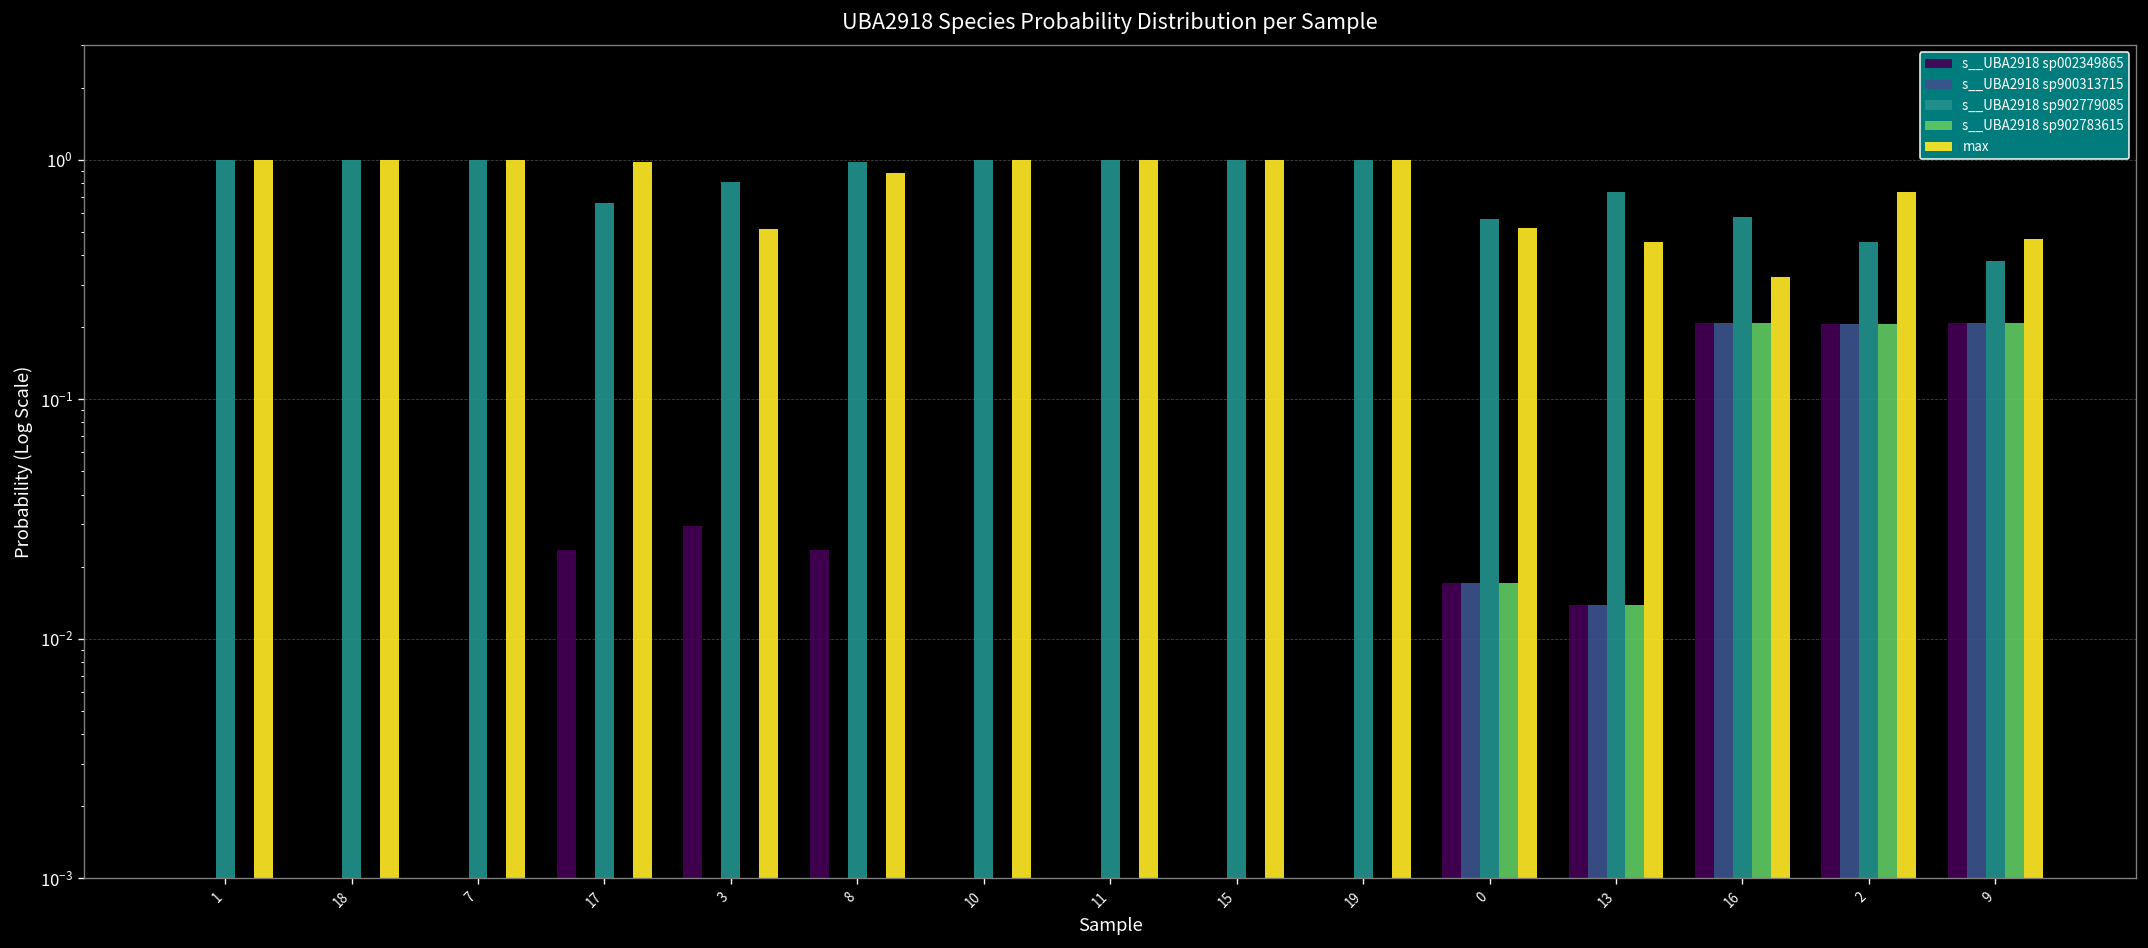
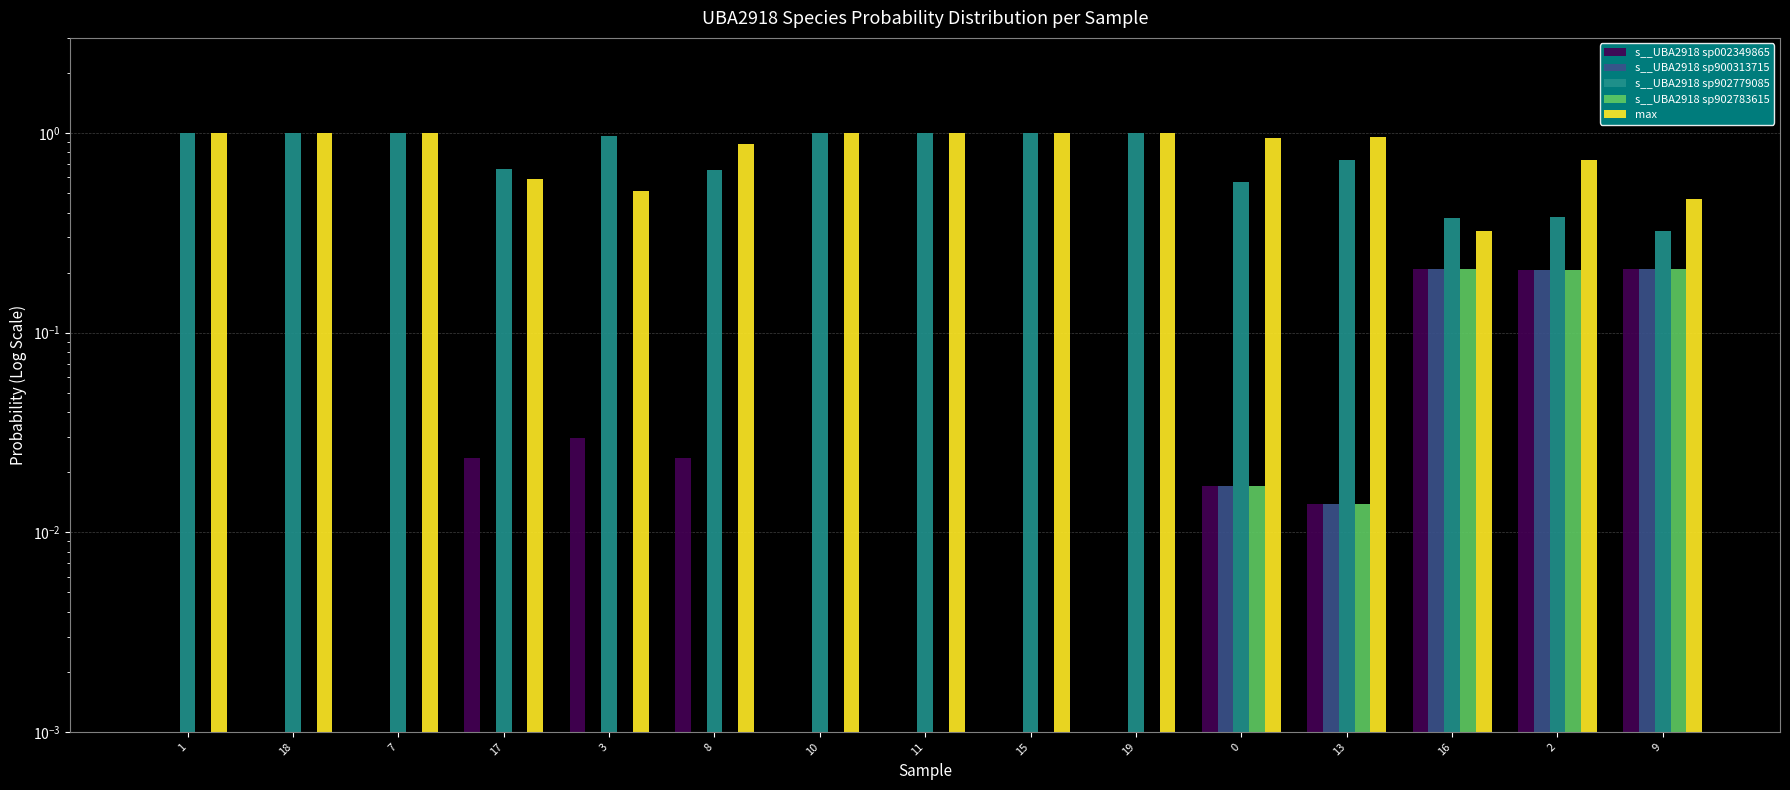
max, 17: 1.0 -> 0.59
s__UBA2918 sp902779085, 3: 0.80 -> 1.0
s__UBA2918 sp902779085, 8: 1.0 -> 0.65
max, 0: 0.52 -> 0.9
max, 13: 0.45 -> 1.0
s__UBA2918 sp902779085, 16: 0.58 -> 0.38
s__UBA2918 sp902779085, 2: 0.45 -> 0.38
s__UBA2918 sp902779085, 9: 0.38 -> 0.32
